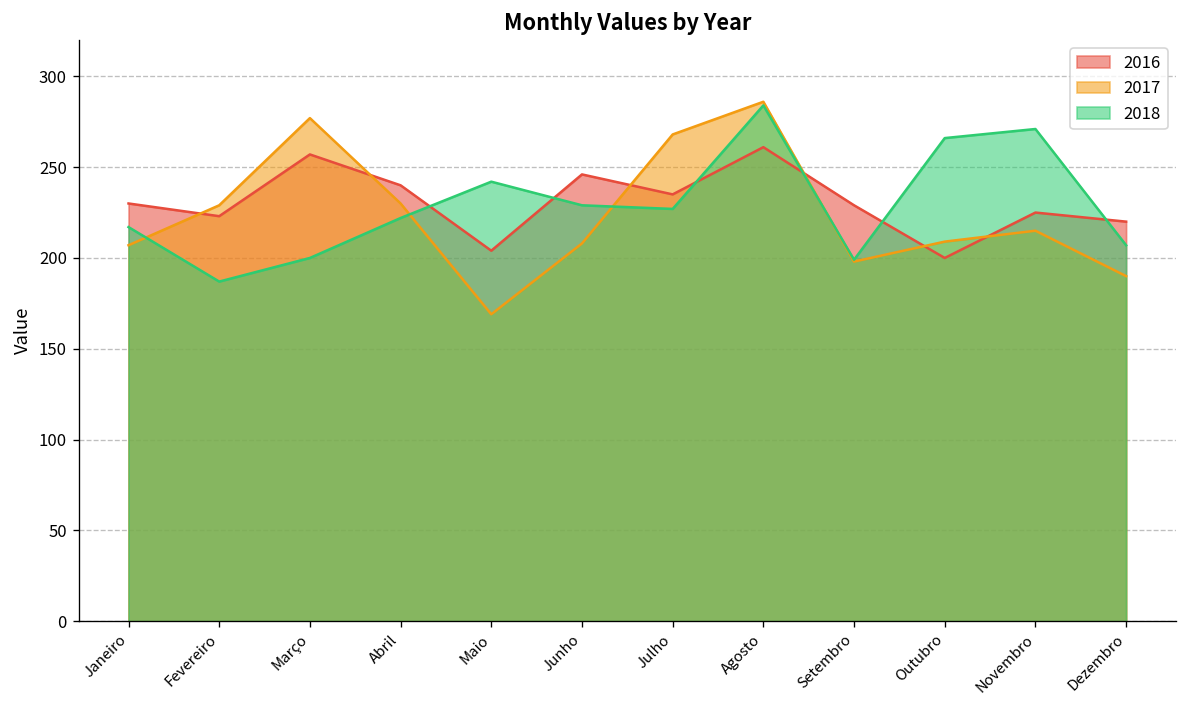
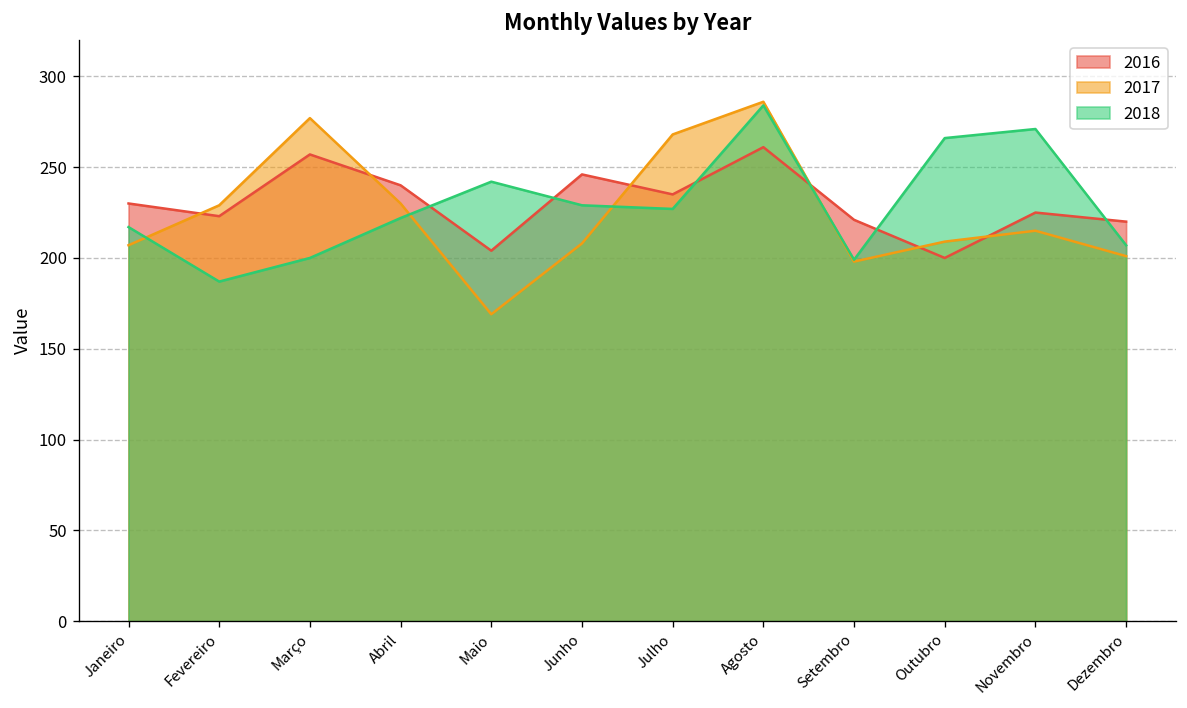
2016, Setembro: 229 -> 221
2017, Dezembro: 190 -> 201
